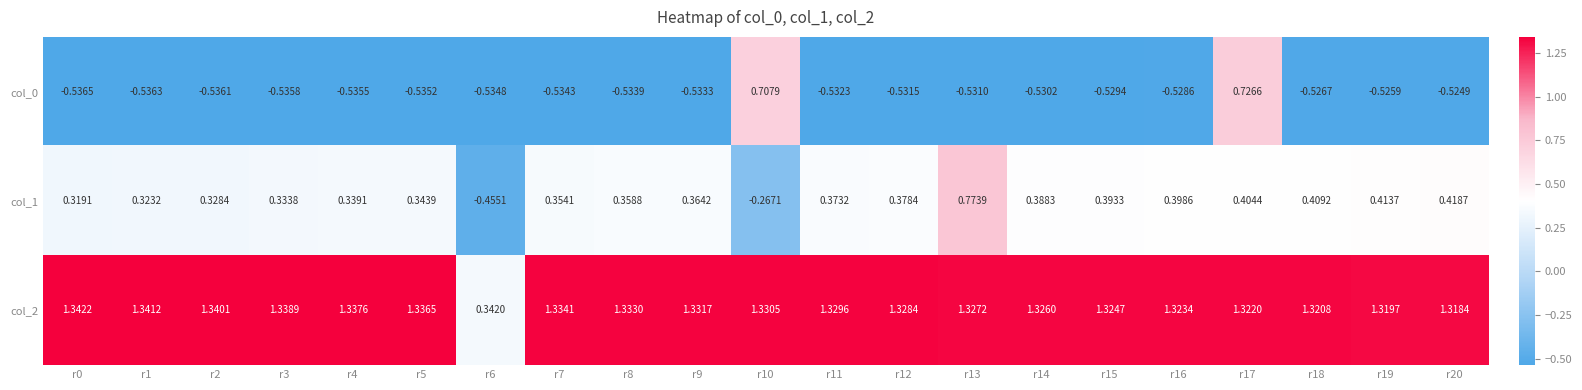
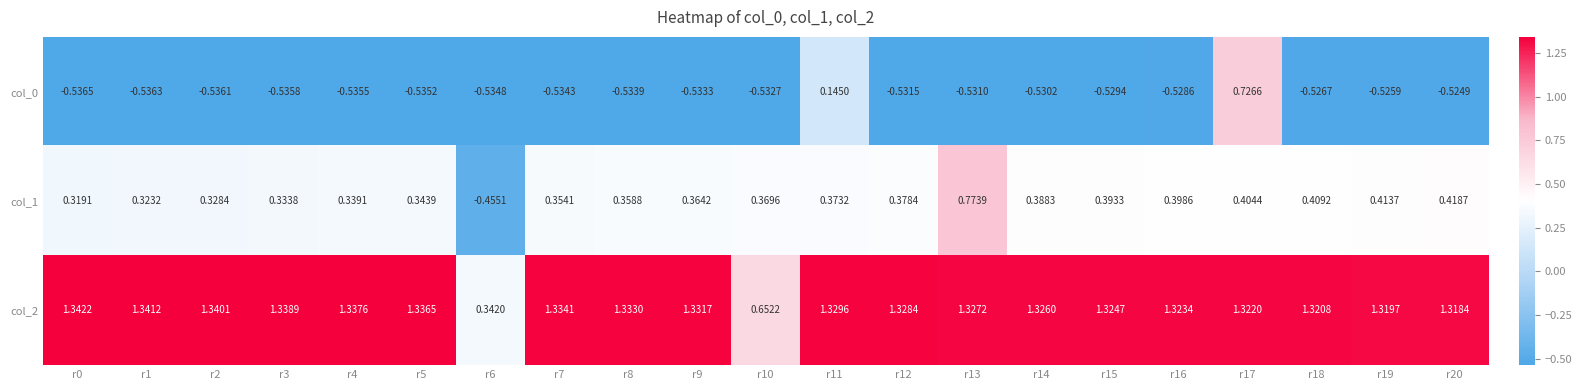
col_0, r10: 0.7079 -> -0.5327
col_0, r11: -0.5323 -> 0.1450
col_1, r10: -0.2671 -> 0.3696
col_2, r10: 1.3305 -> 0.6522
